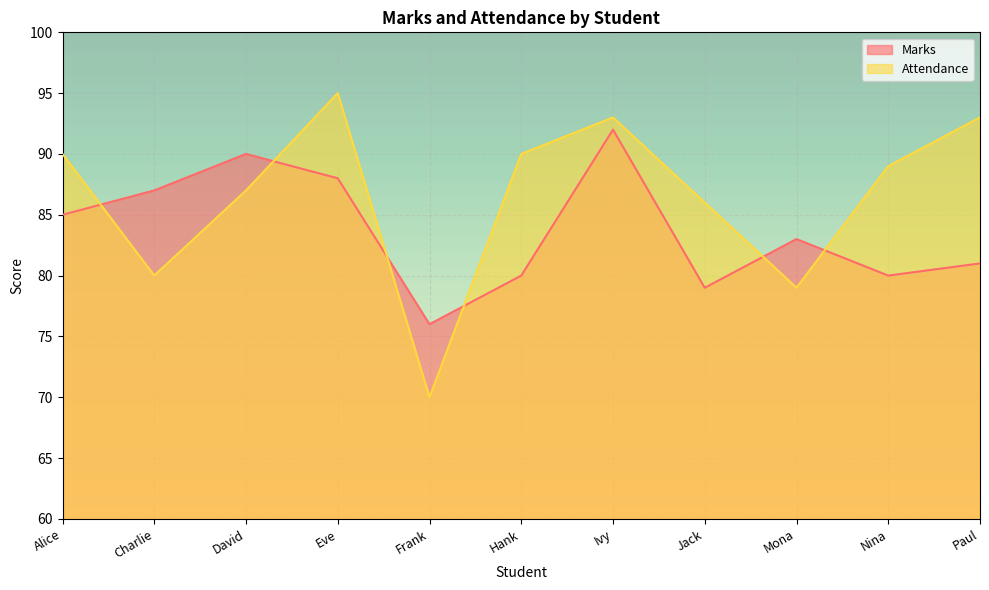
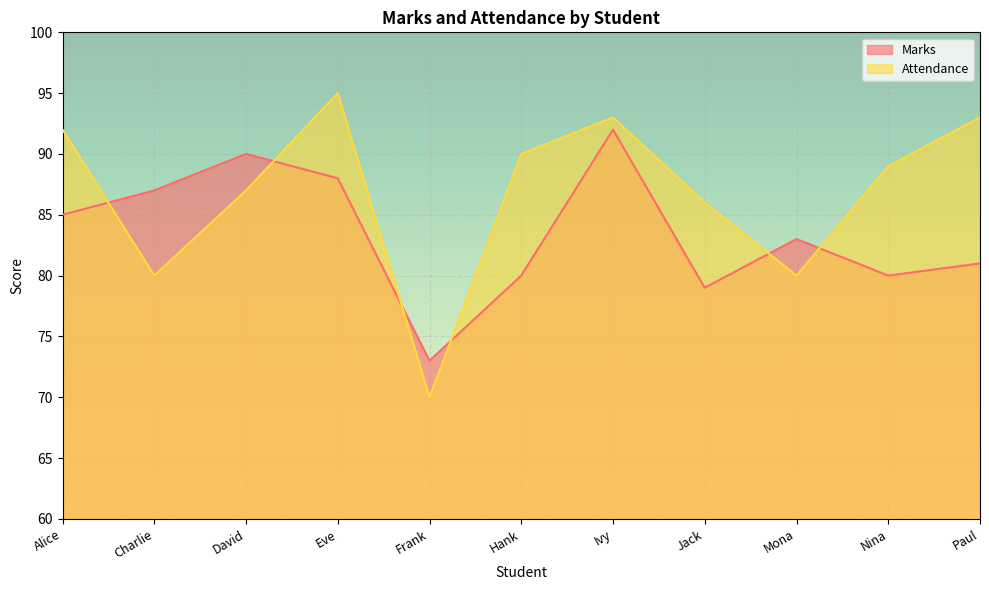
Attendance, Alice: 90 -> 92
Marks, Frank: 76 -> 73
Attendance, Mona: 79 -> 80
